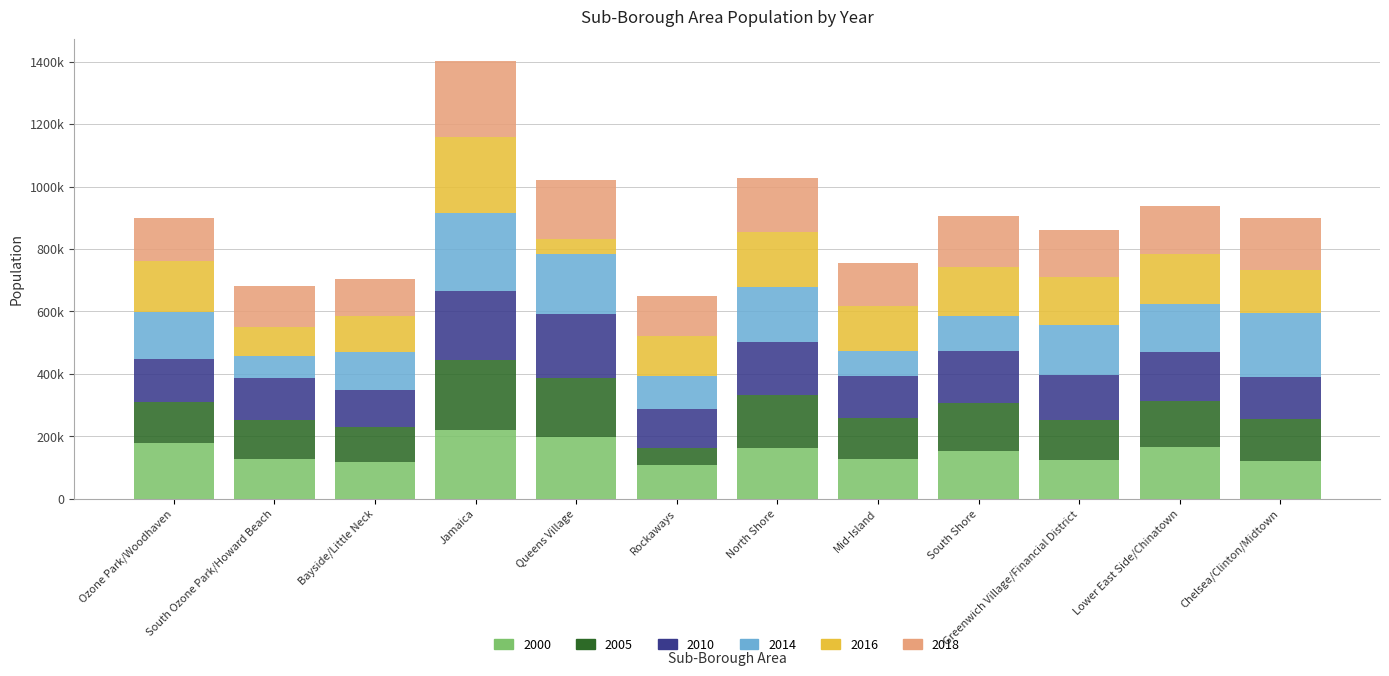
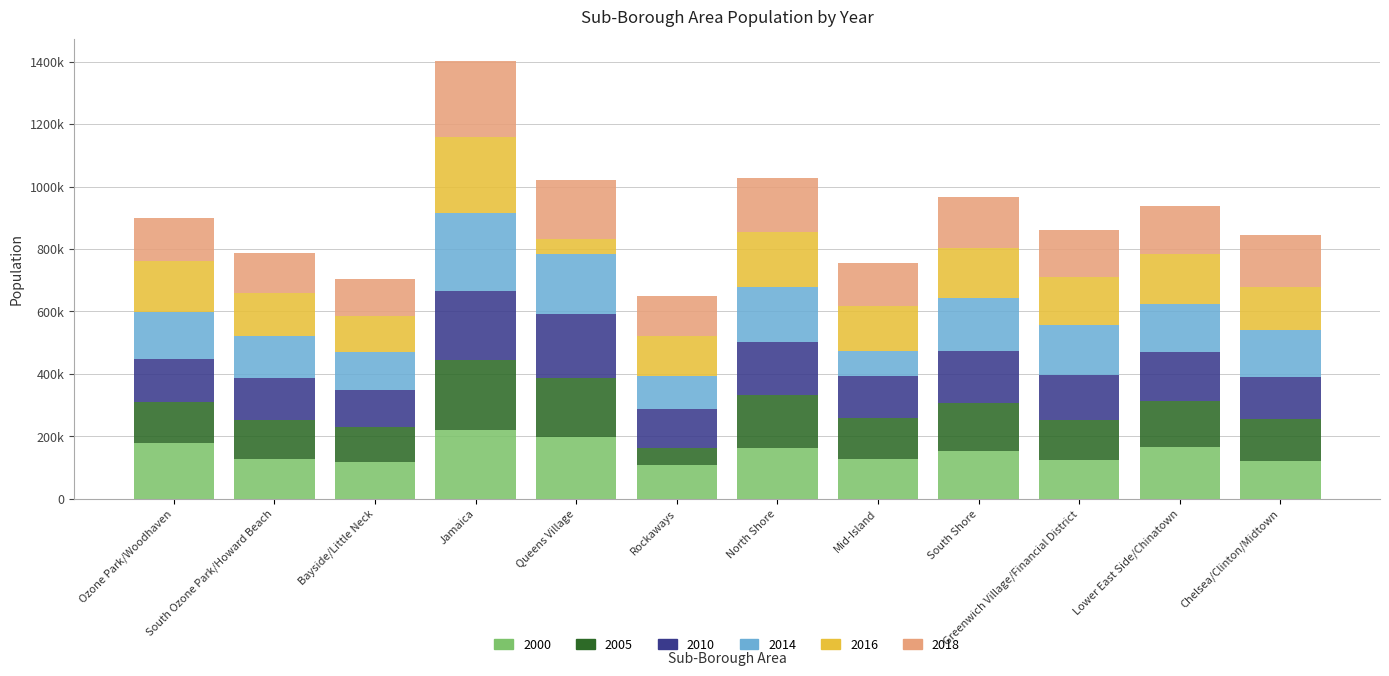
2014, South Ozone Park/Howard Beach: 70000 -> 130000
2016, South Ozone Park/Howard Beach: 90000 -> 140000
2014, South Shore: 110000 -> 170000
2014, Chelsea/Clinton/Midtown: 200000 -> 150000
